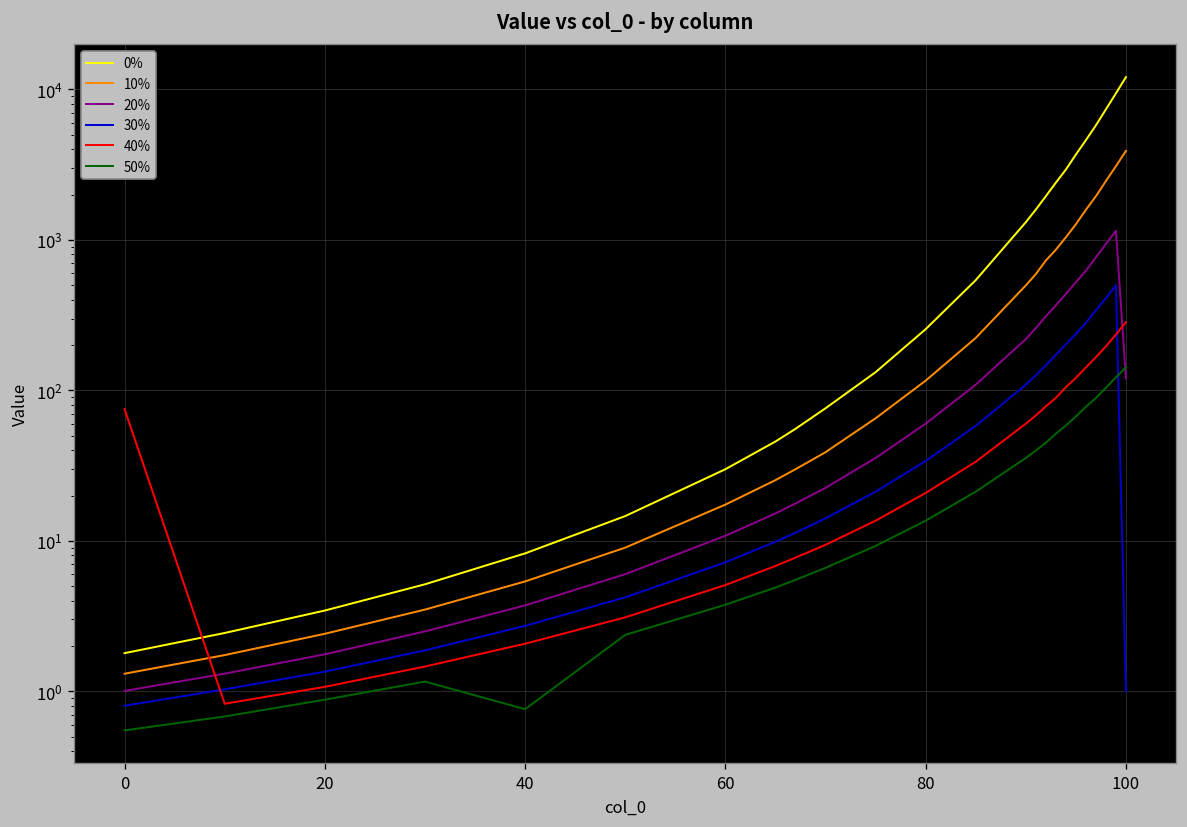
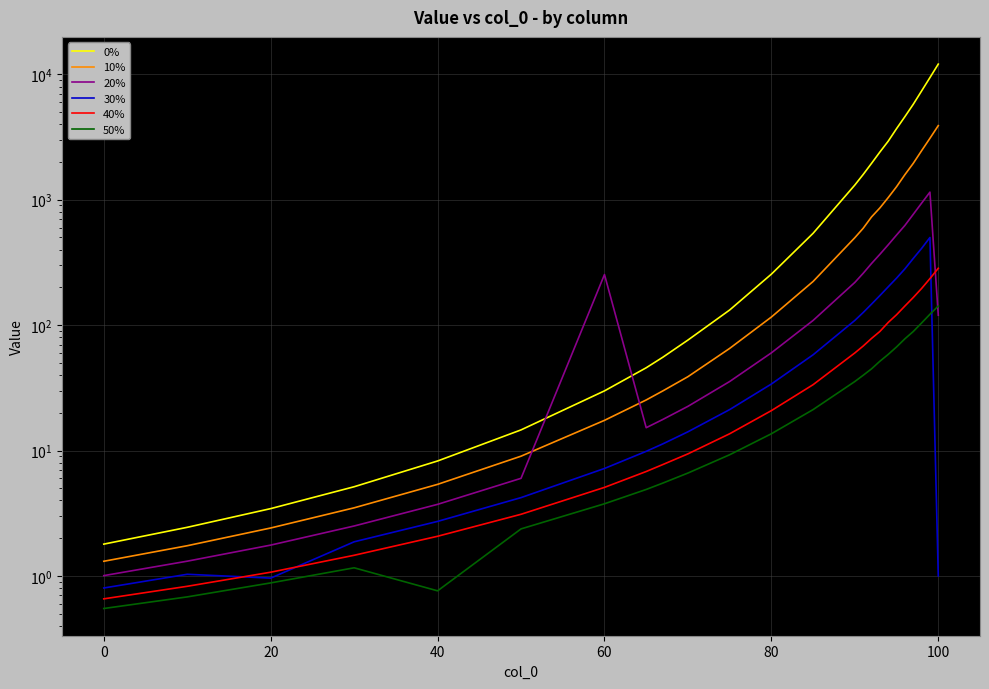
40%, 0: 80 -> 0.7
30%, 20: 1.4 -> 1.0
20%, 60: 11 -> 250
